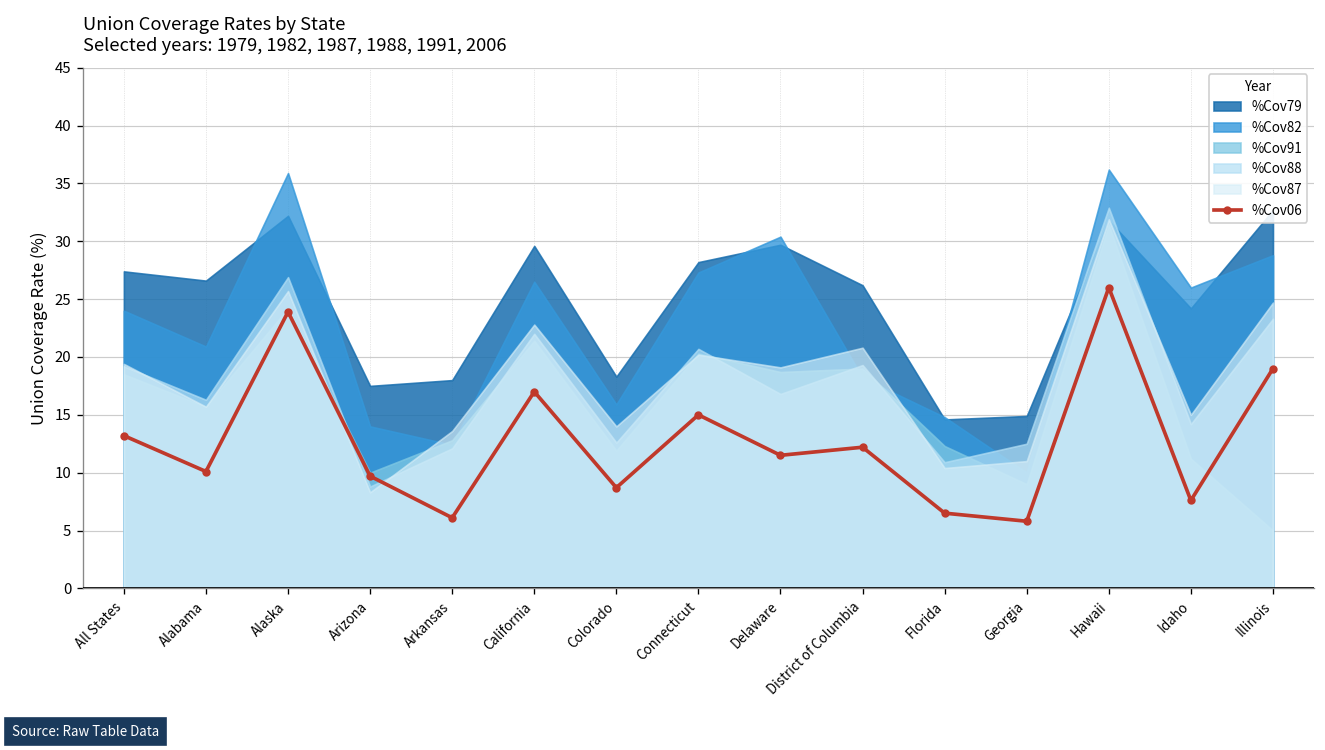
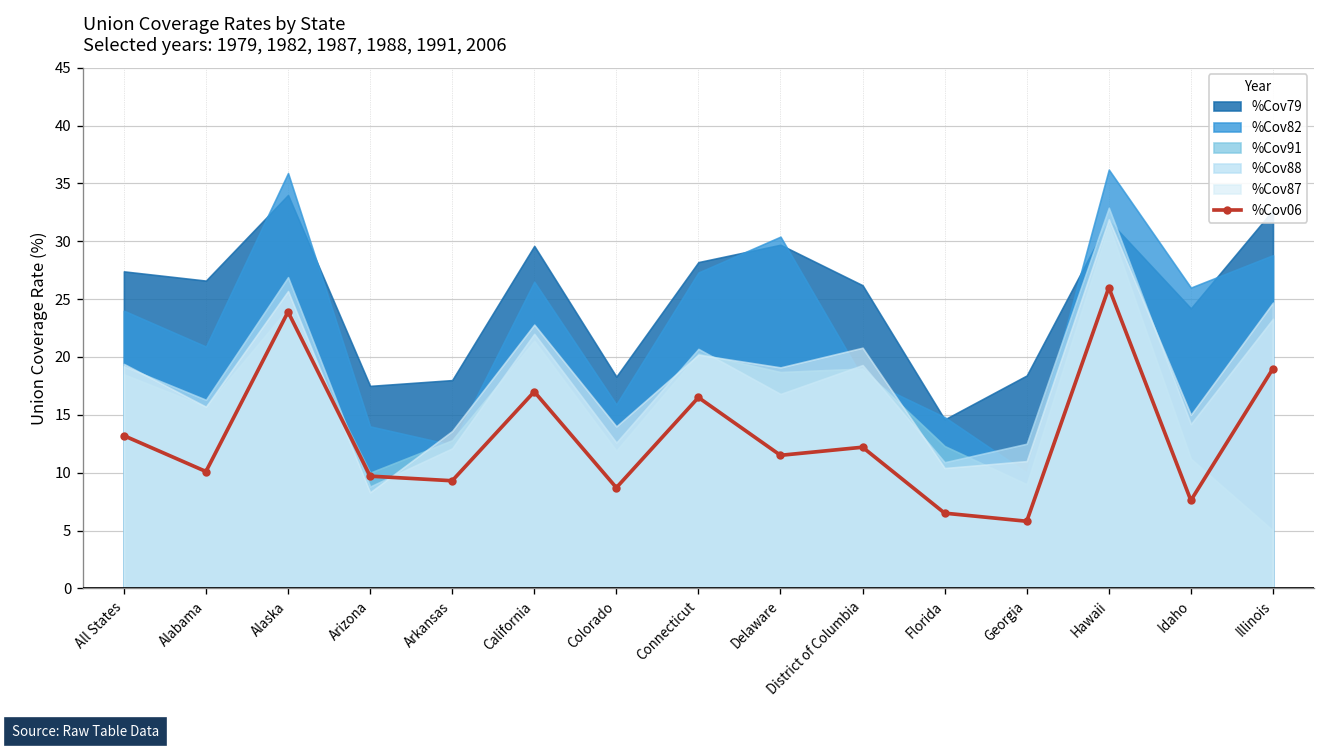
%Cov79, Alaska: 32 -> 34
%Cov06, Arkansas: 6 -> 9
%Cov06, Connecticut: 15 -> 17
%Cov79, Georgia: 15 -> 18
